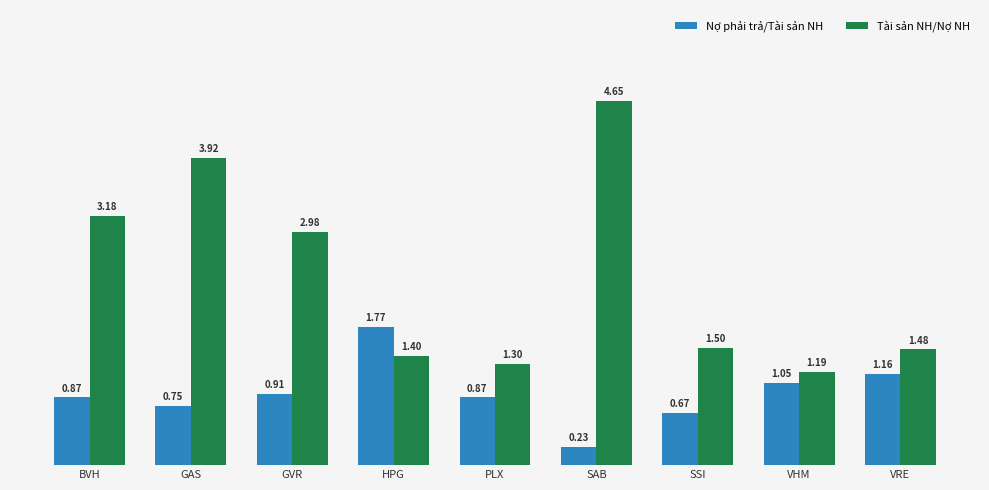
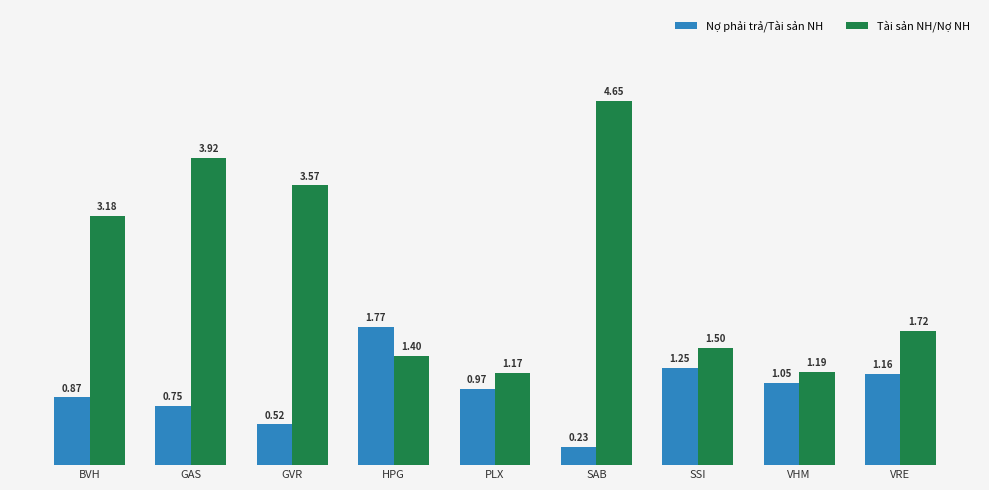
Nợ phải trả/Tài sản NH, GVR: 0.91 -> 0.52
Tài sản NH/Nợ NH, GVR: 2.98 -> 3.57
Nợ phải trả/Tài sản NH, PLX: 0.87 -> 0.97
Tài sản NH/Nợ NH, PLX: 1.30 -> 1.17
Nợ phải trả/Tài sản NH, SSI: 0.67 -> 1.25
Tài sản NH/Nợ NH, VRE: 1.48 -> 1.72
